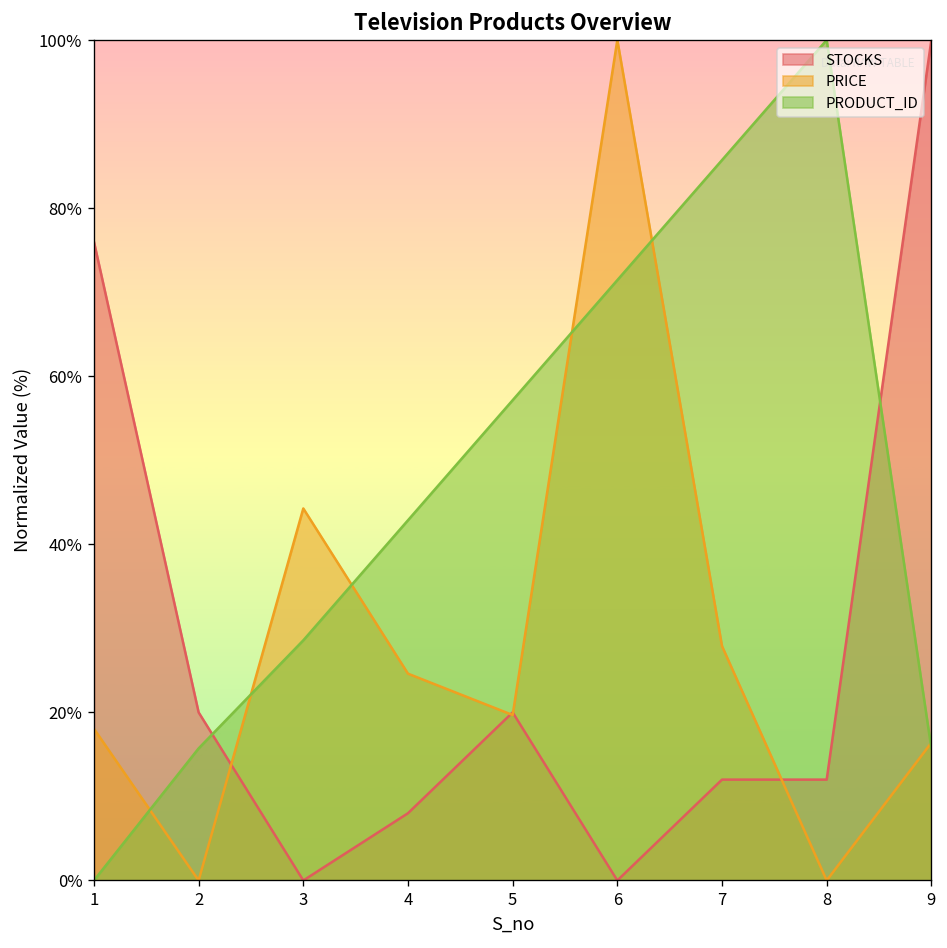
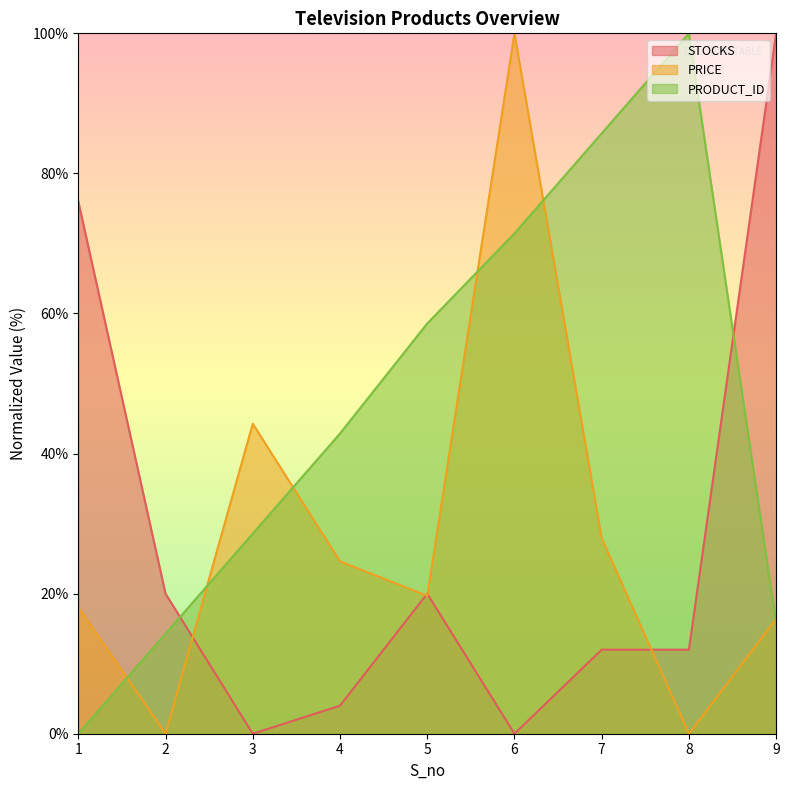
PRODUCT_ID, 2: 16% -> 14%
STOCKS, 4: 8% -> 4%
PRODUCT_ID, 5: 57% -> 59%
